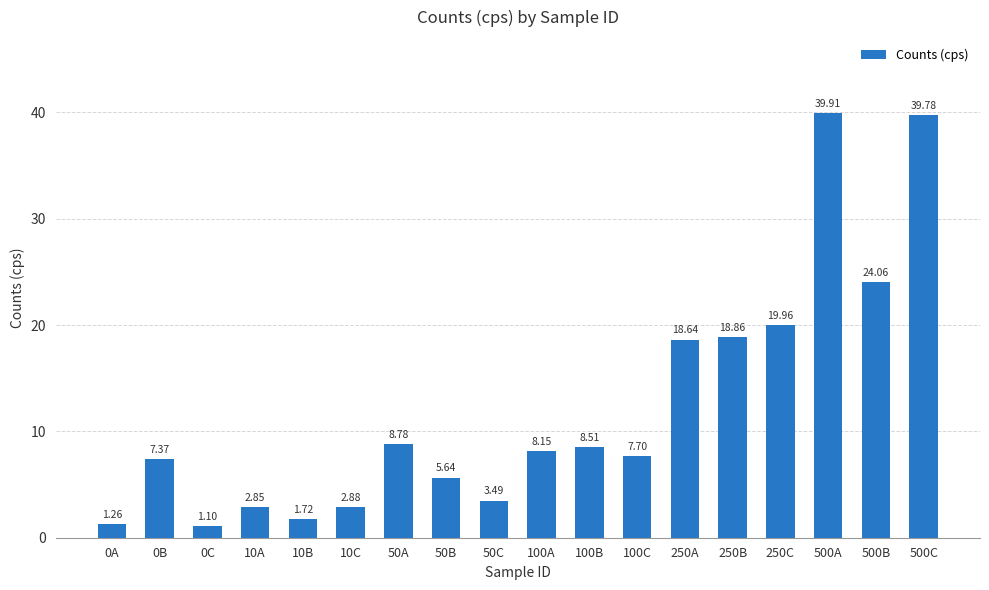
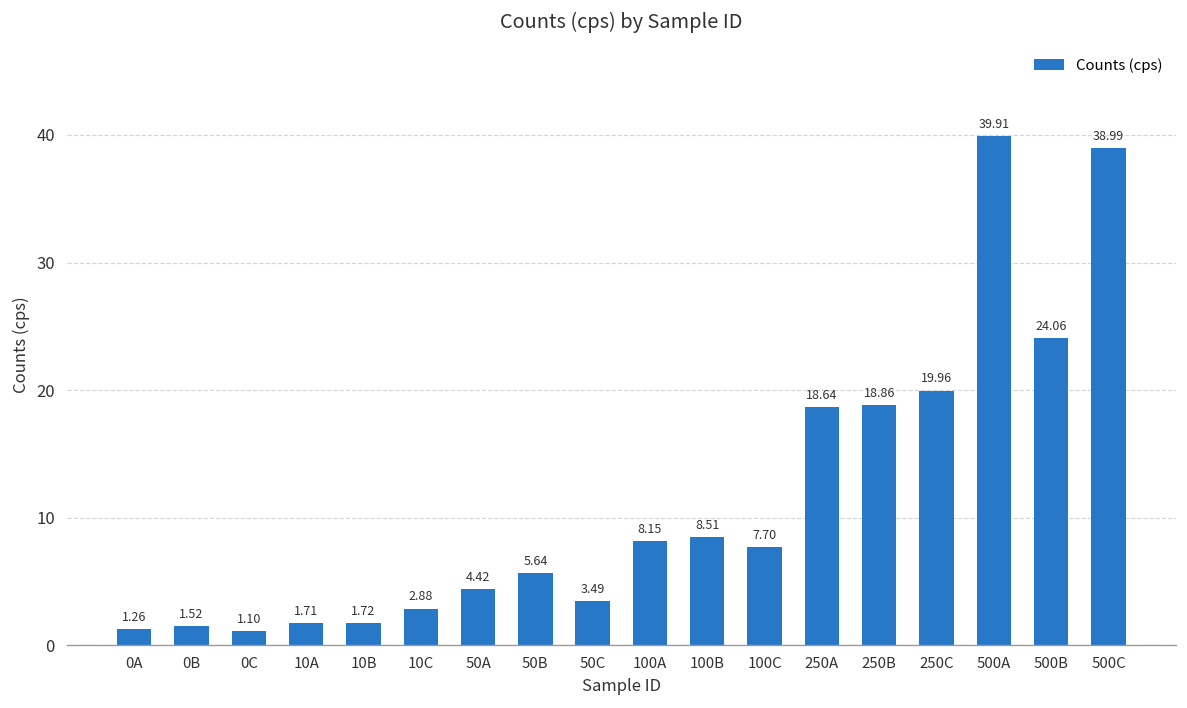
0B: 7.37 -> 1.52
10A: 2.85 -> 1.71
50A: 8.78 -> 4.42
500C: 39.78 -> 38.99
